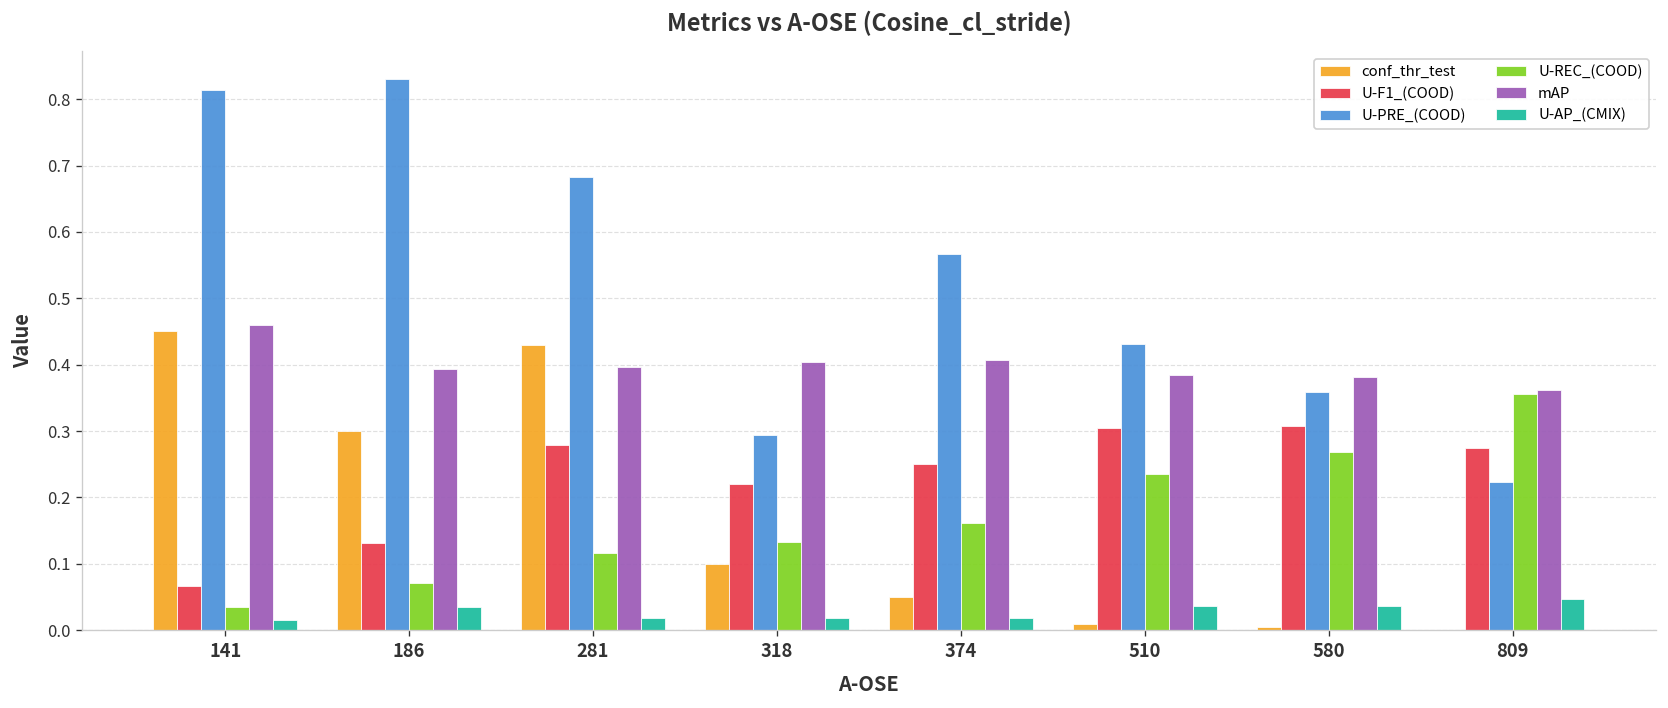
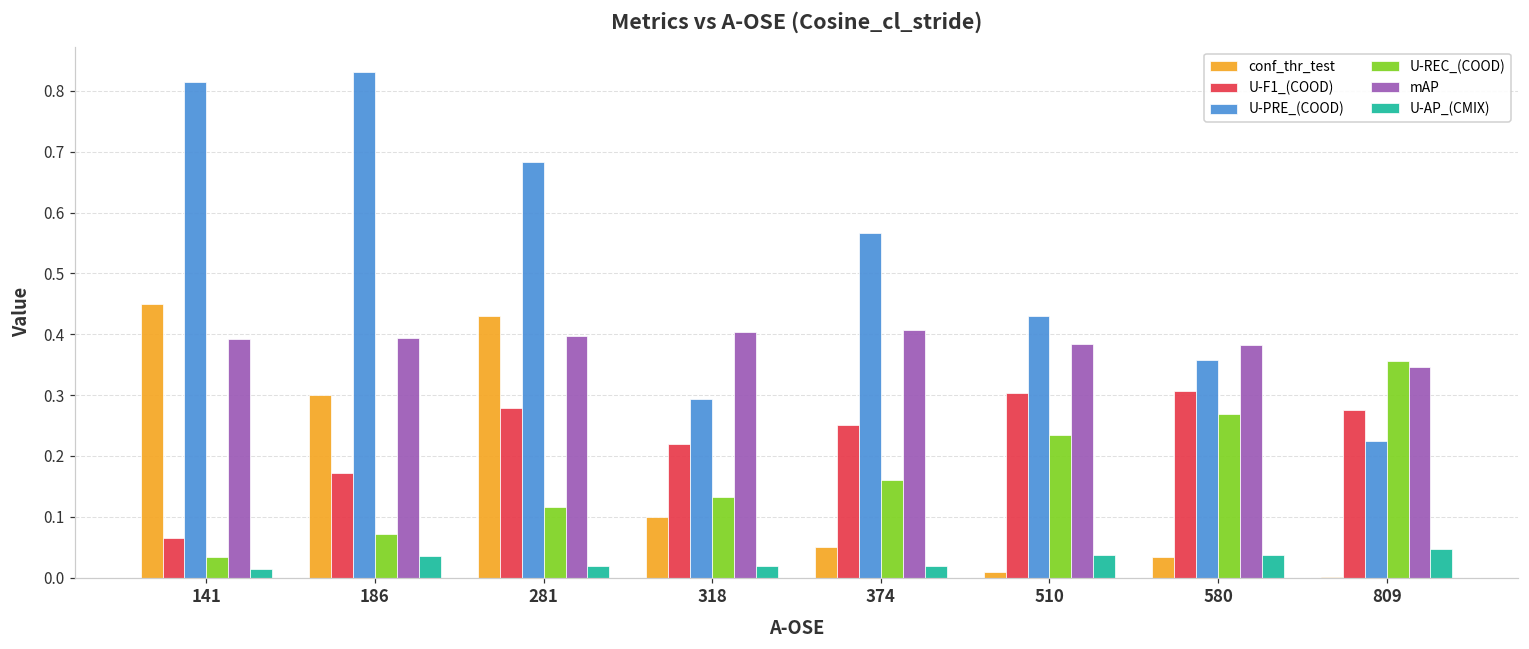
mAP, 141: 0.46 -> 0.39
U-F1_(COOD), 186: 0.13 -> 0.17
conf_thr_test, 580: 0.01 -> 0.03
mAP, 809: 0.36 -> 0.35
